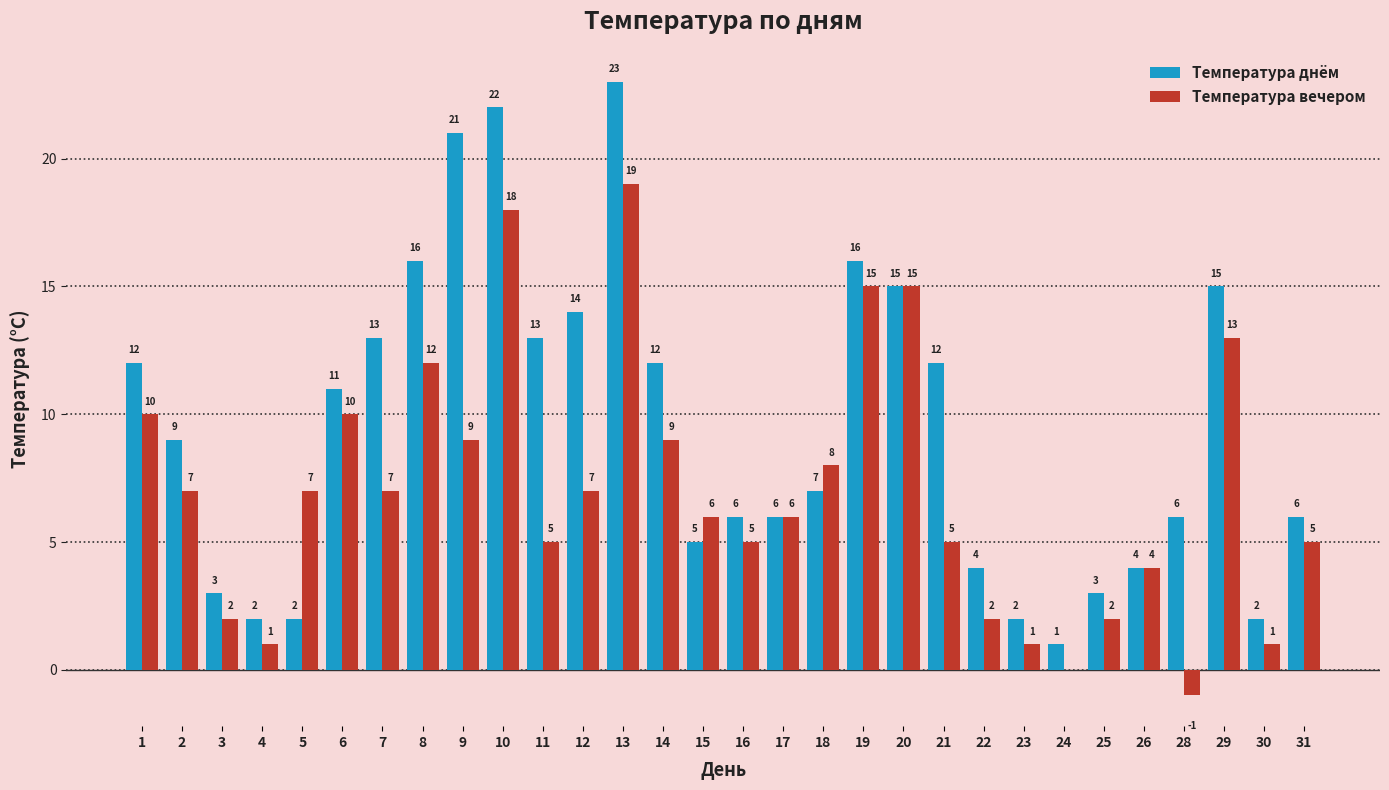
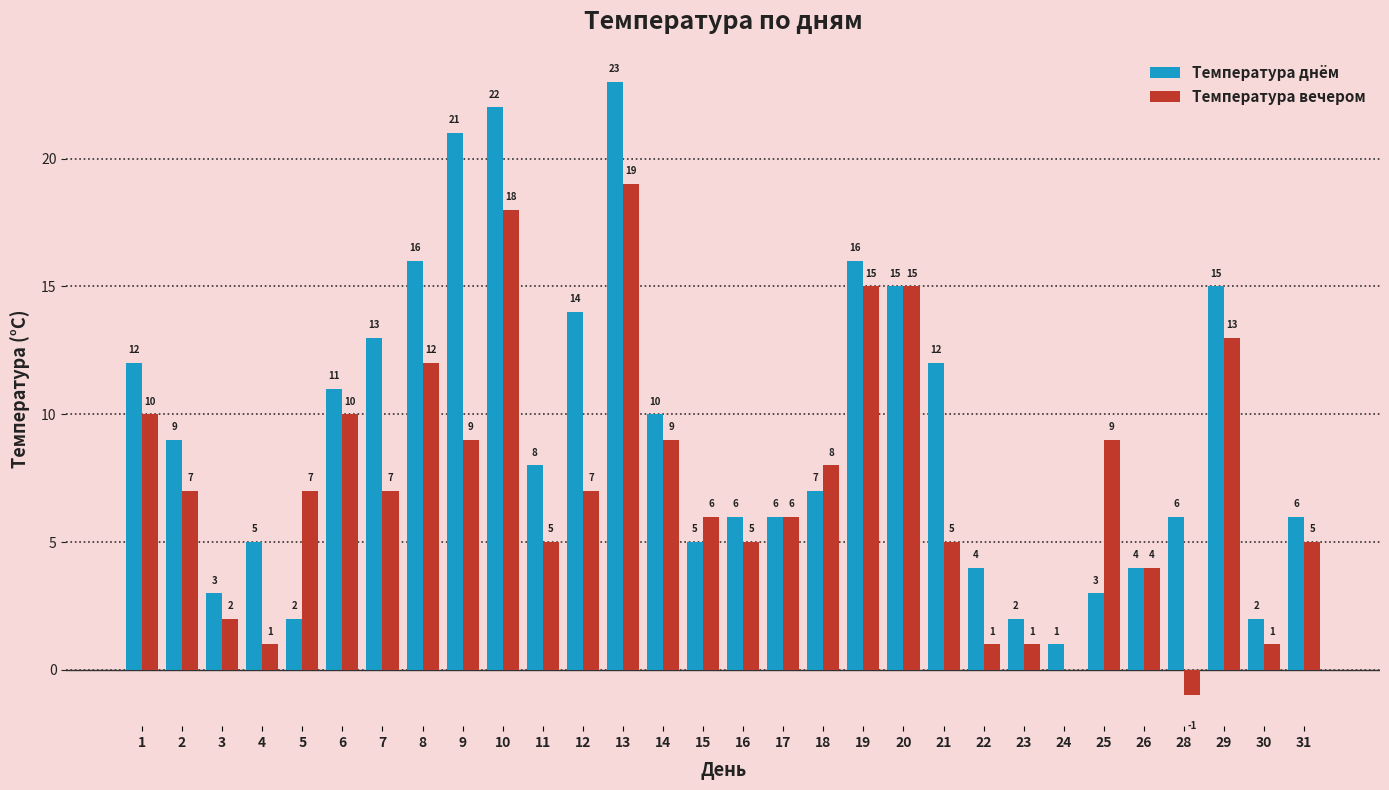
Температура днём, 4: 2 -> 5
Температура днём, 11: 13 -> 8
Температура днём, 14: 12 -> 10
Температура вечером, 22: 2 -> 1
Температура вечером, 25: 2 -> 9
